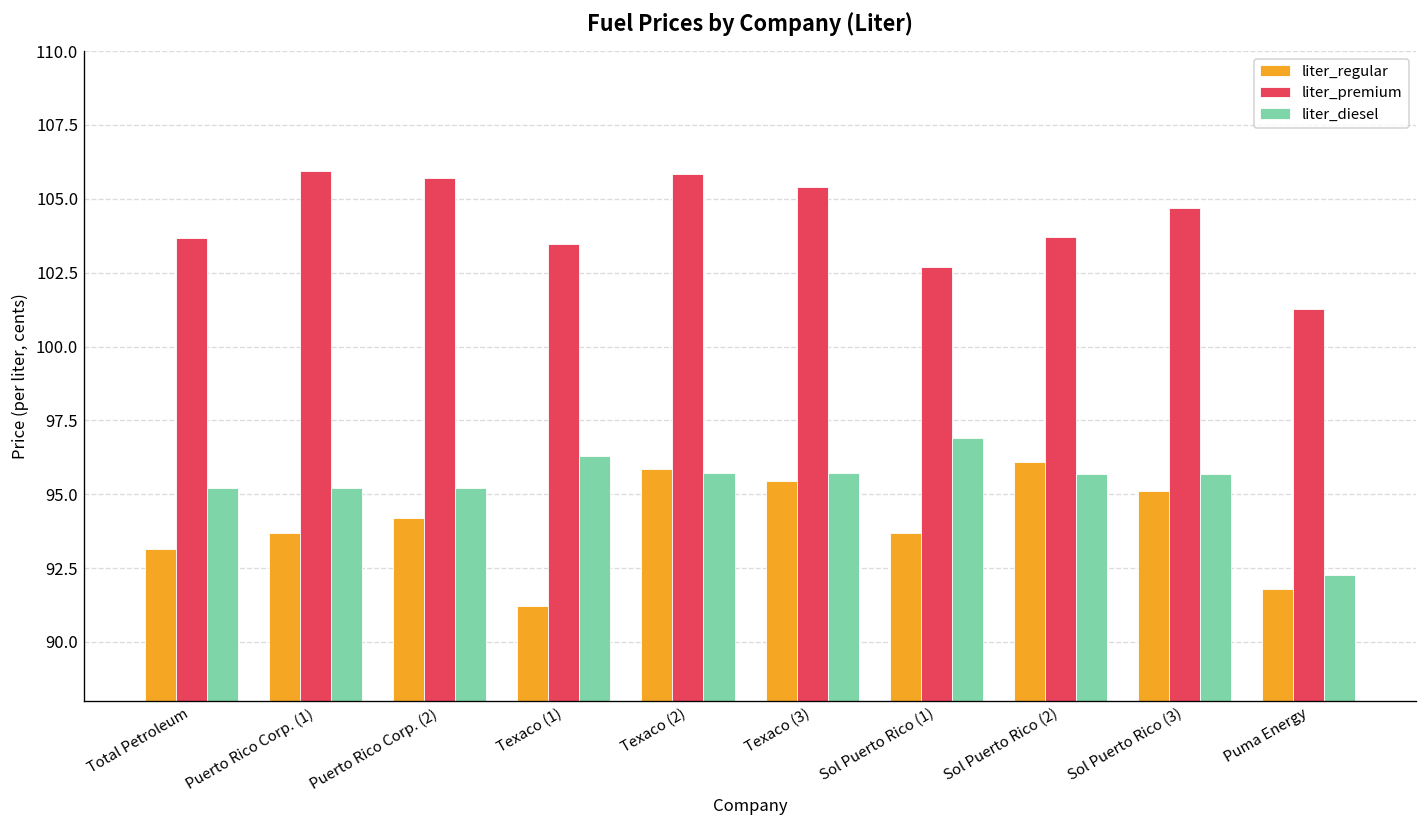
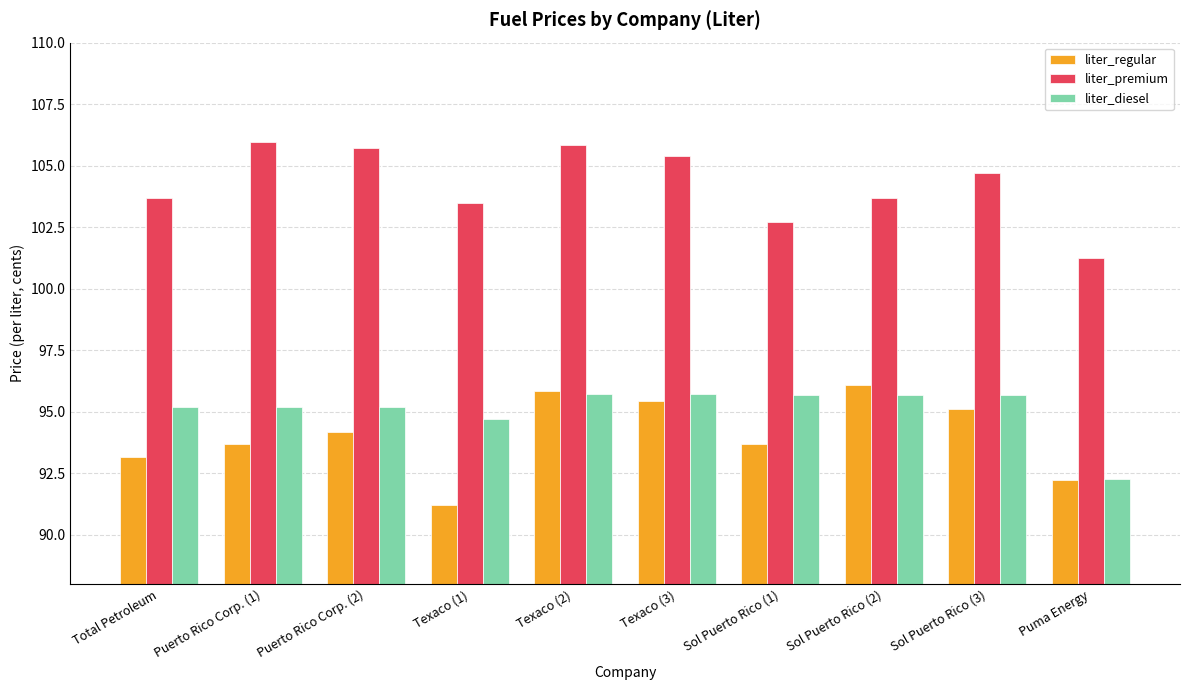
liter_diesel, Texaco (1): 96.3 -> 94.7
liter_diesel, Sol Puerto Rico (1): 96.9 -> 95.7
liter_regular, Puma Energy: 91.8 -> 92.2
